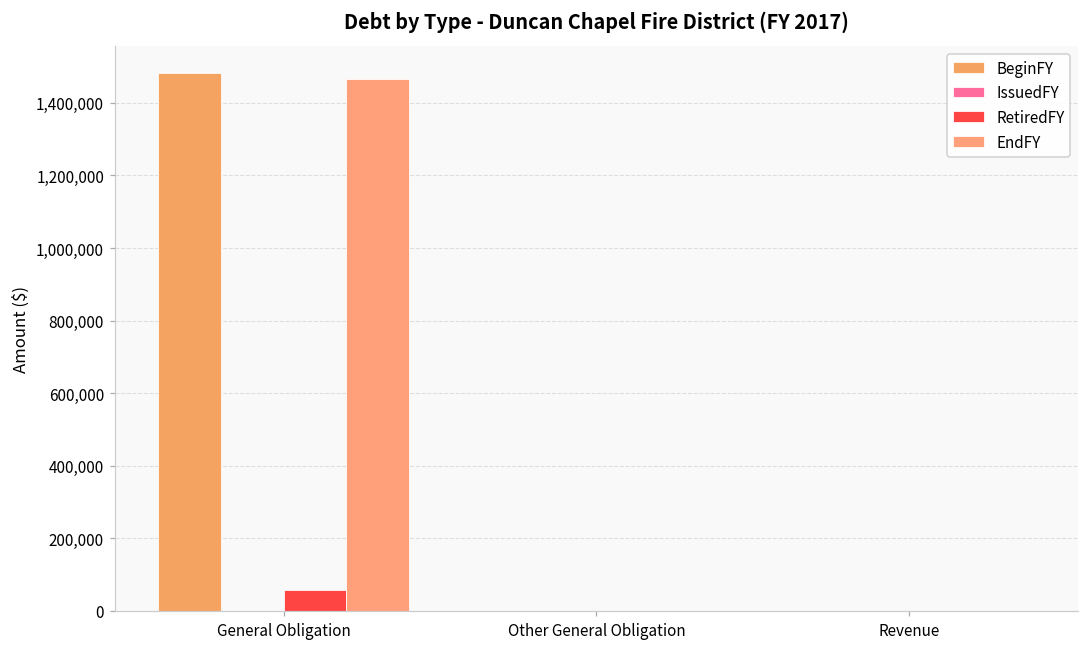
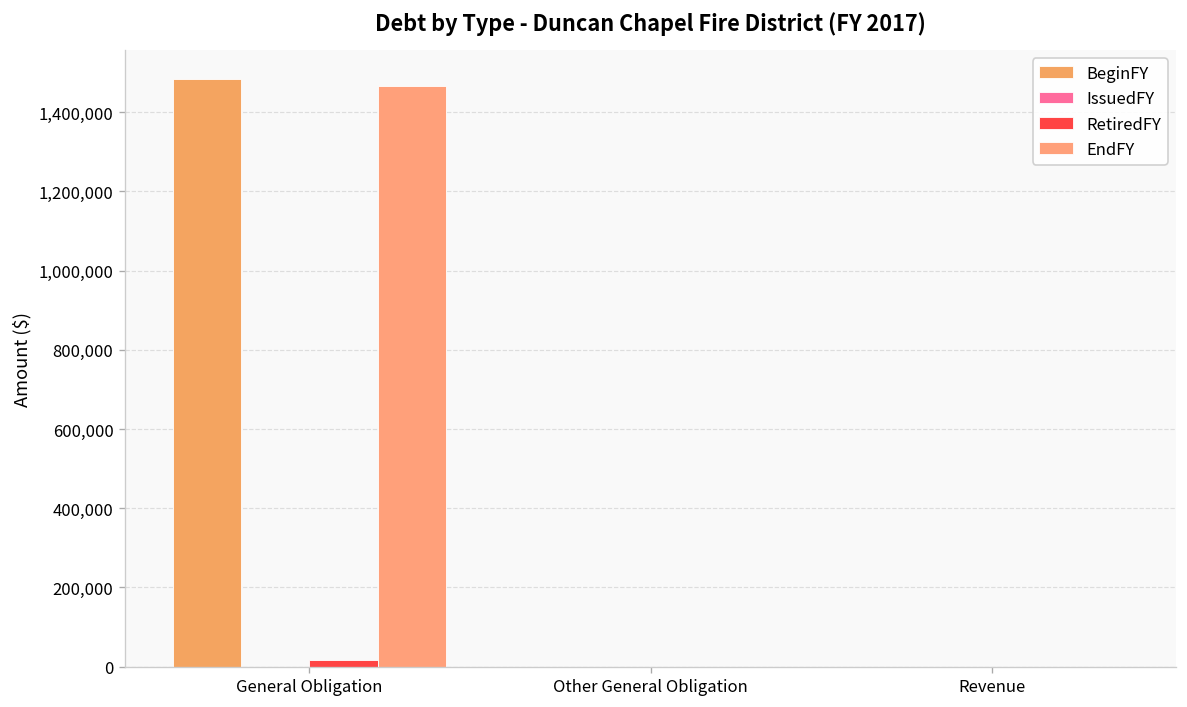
RetiredFY, General Obligation: 60,000 -> 20,000
